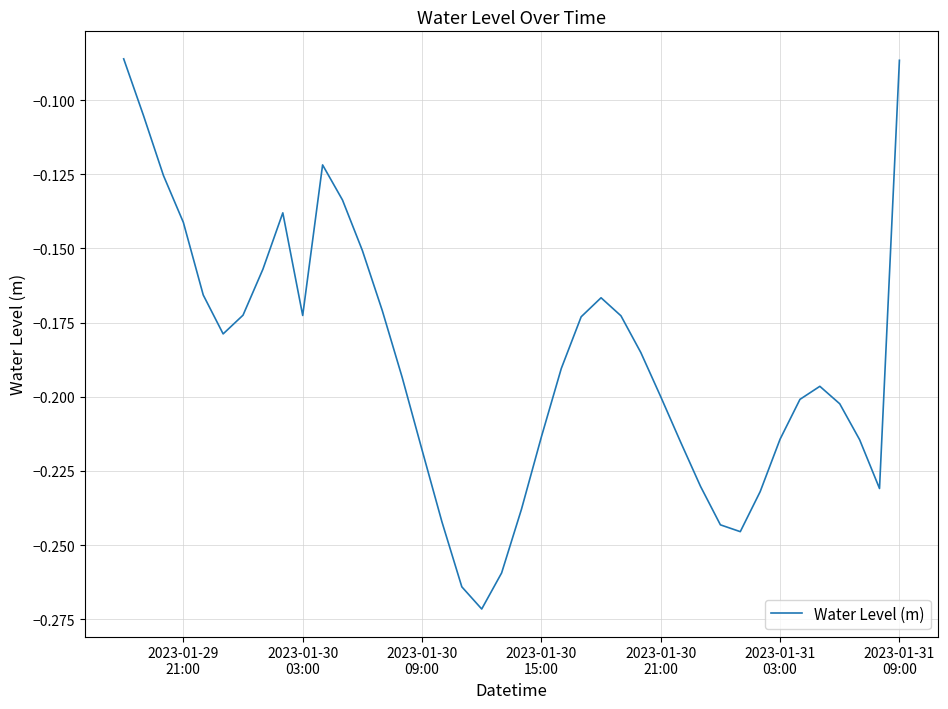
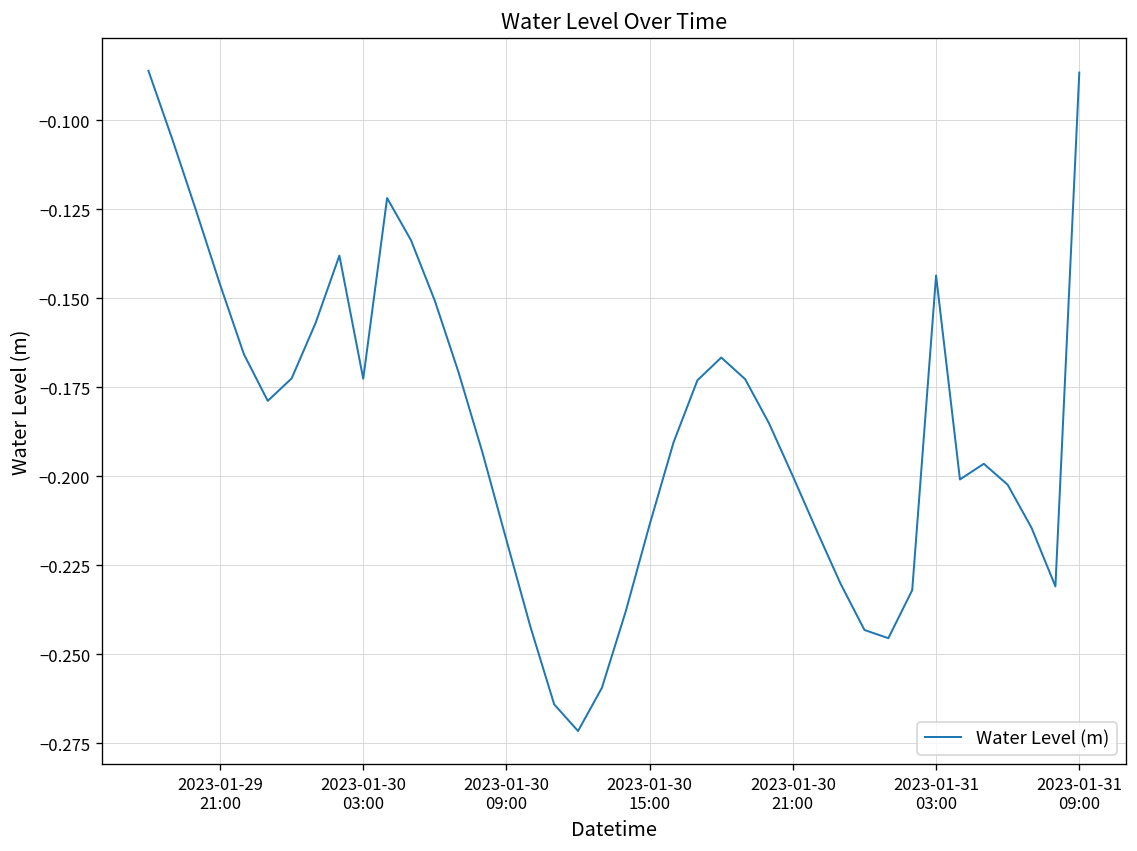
2023-01-29 21:00: -0.141 -> -0.146
2023-01-31 03:00: -0.214 -> -0.144
